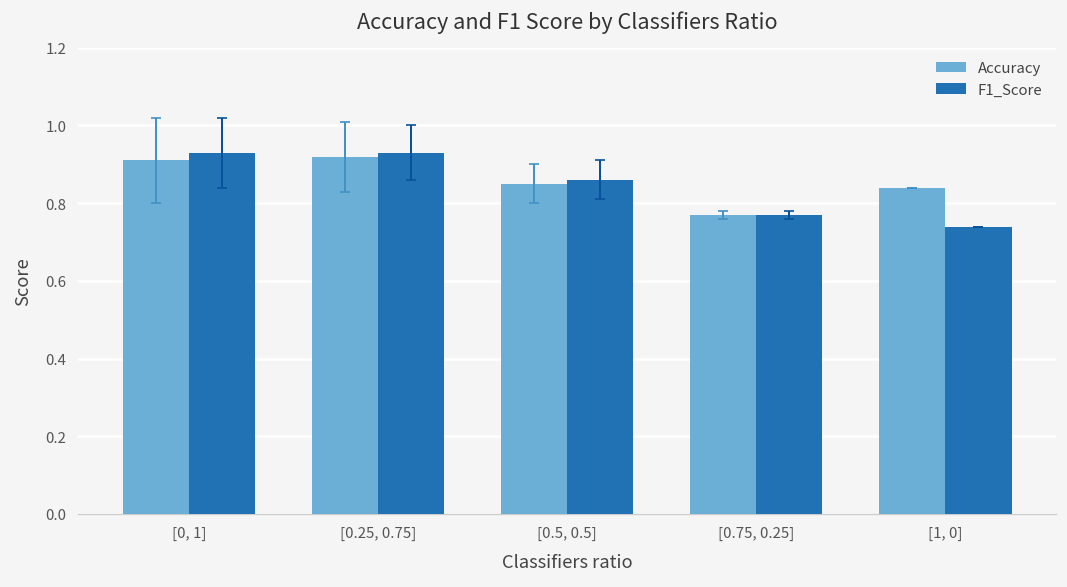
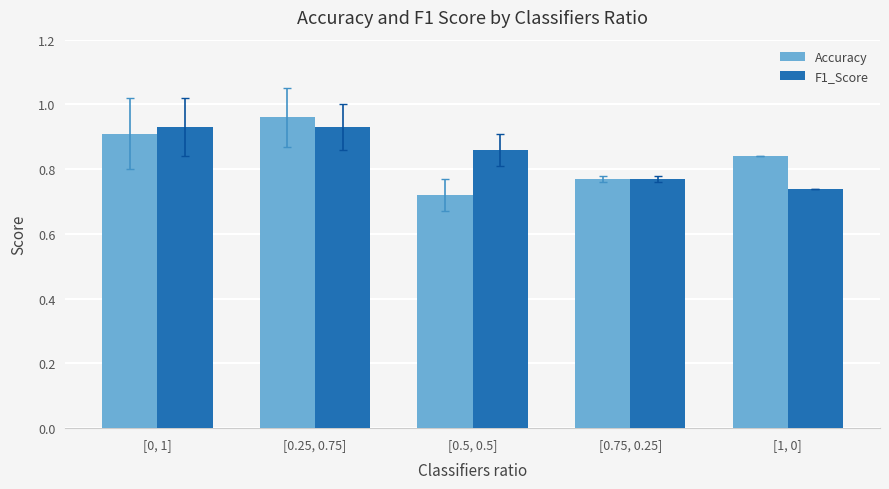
Accuracy, [0.25, 0.75]: 0.92 -> 0.96
Accuracy, [0.5, 0.5]: 0.85 -> 0.72
